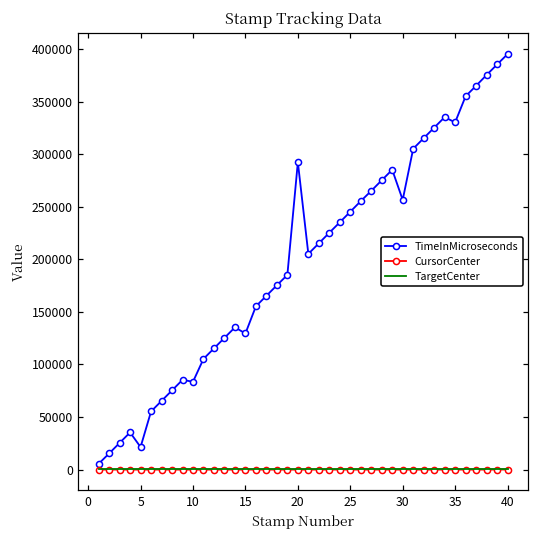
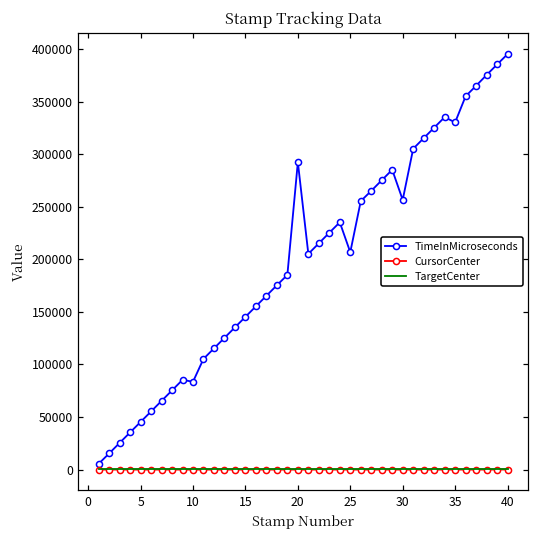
TimeInMicroseconds, 5: 20000 -> 50000
TimeInMicroseconds, 15: 130000 -> 150000
TimeInMicroseconds, 25: 250000 -> 210000
